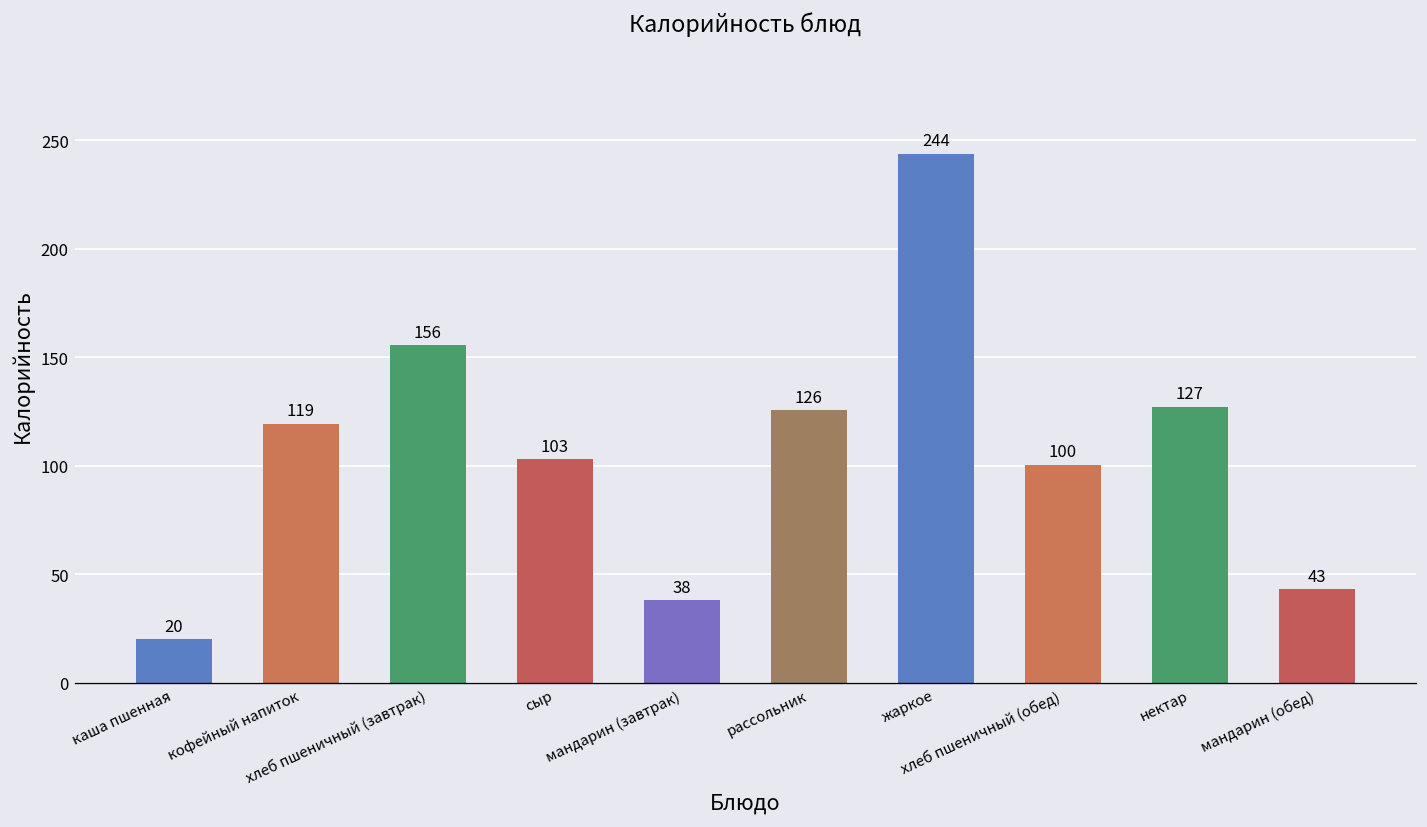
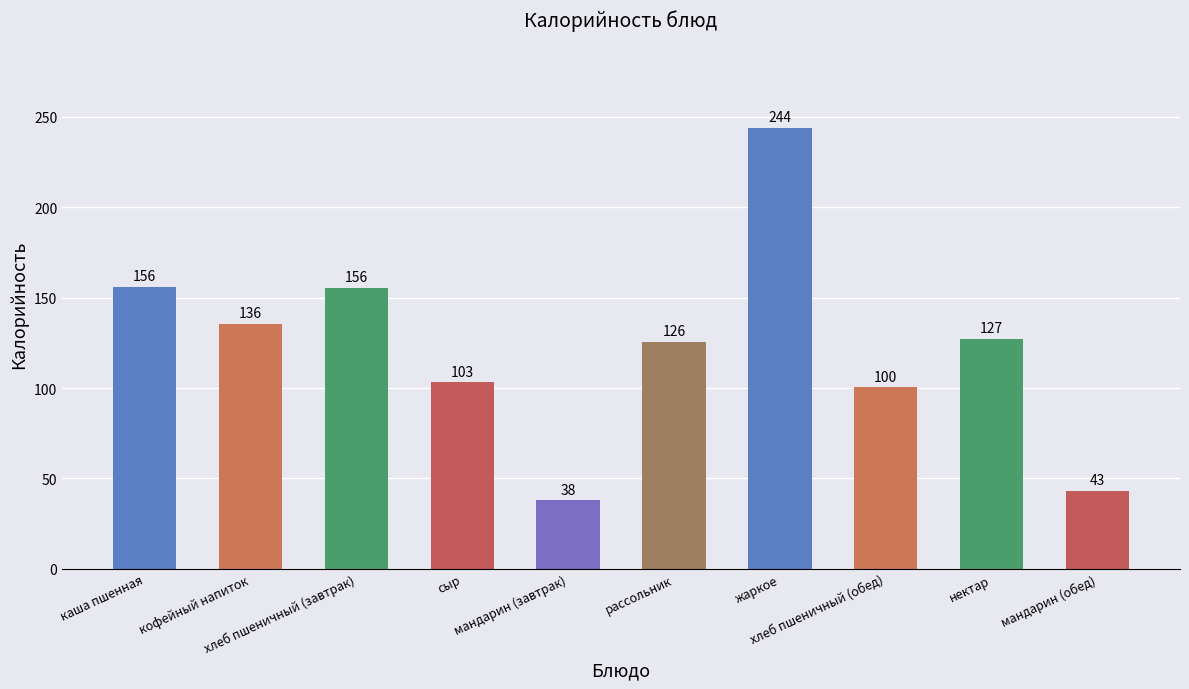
каша пшенная: 20 -> 156
кофейный напиток: 119 -> 136
